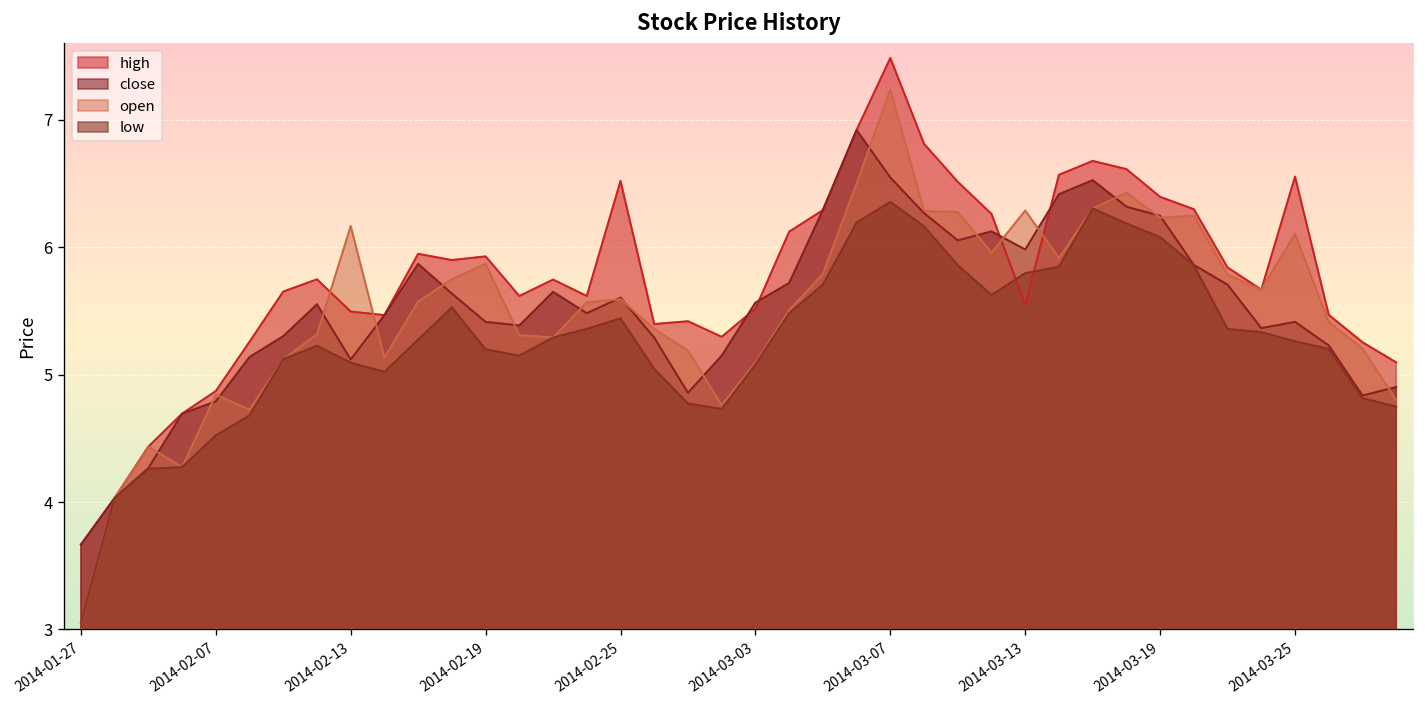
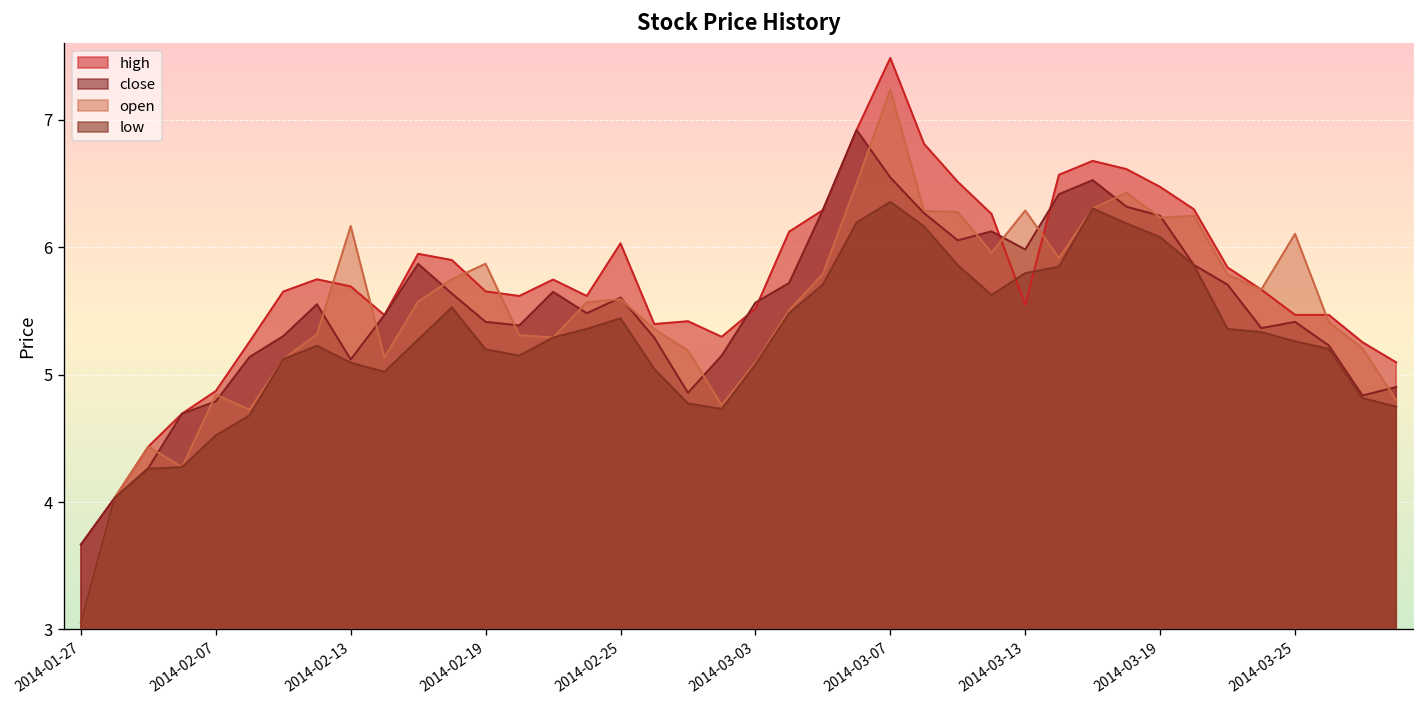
high, 2014-02-13: 5.50 -> 5.69
high, 2014-02-19: 5.93 -> 5.65
high, 2014-02-25: 6.52 -> 6.03
high, 2014-03-19: 6.40 -> 6.47
high, 2014-03-25: 6.55 -> 5.47
